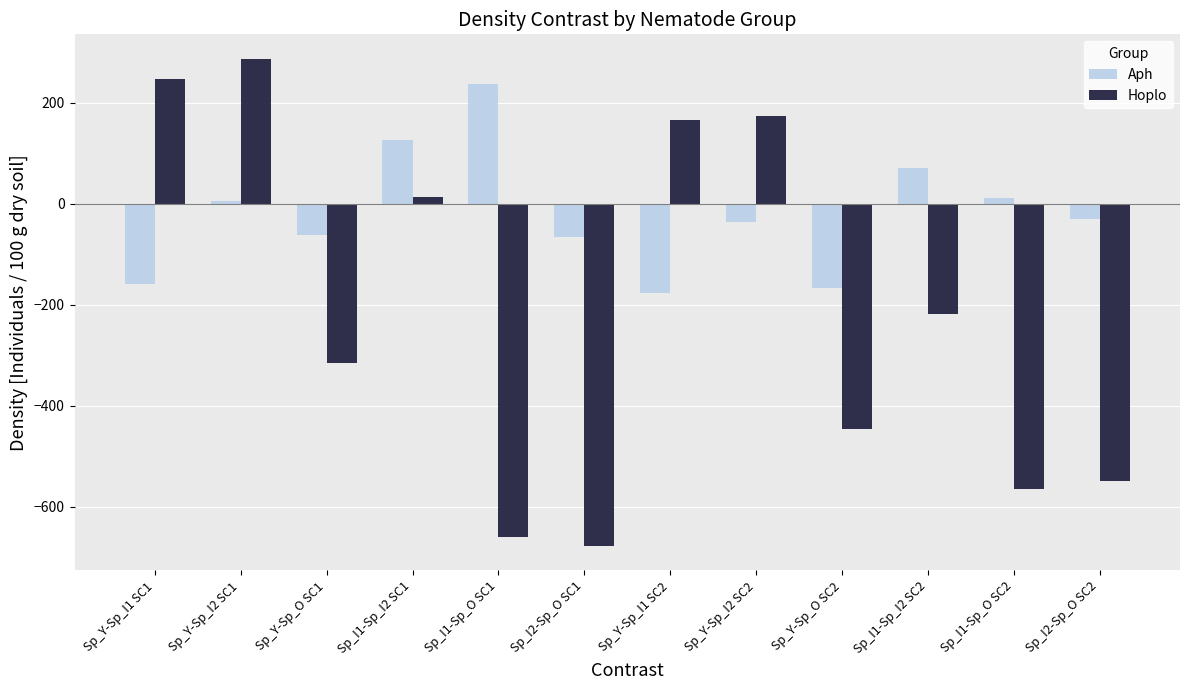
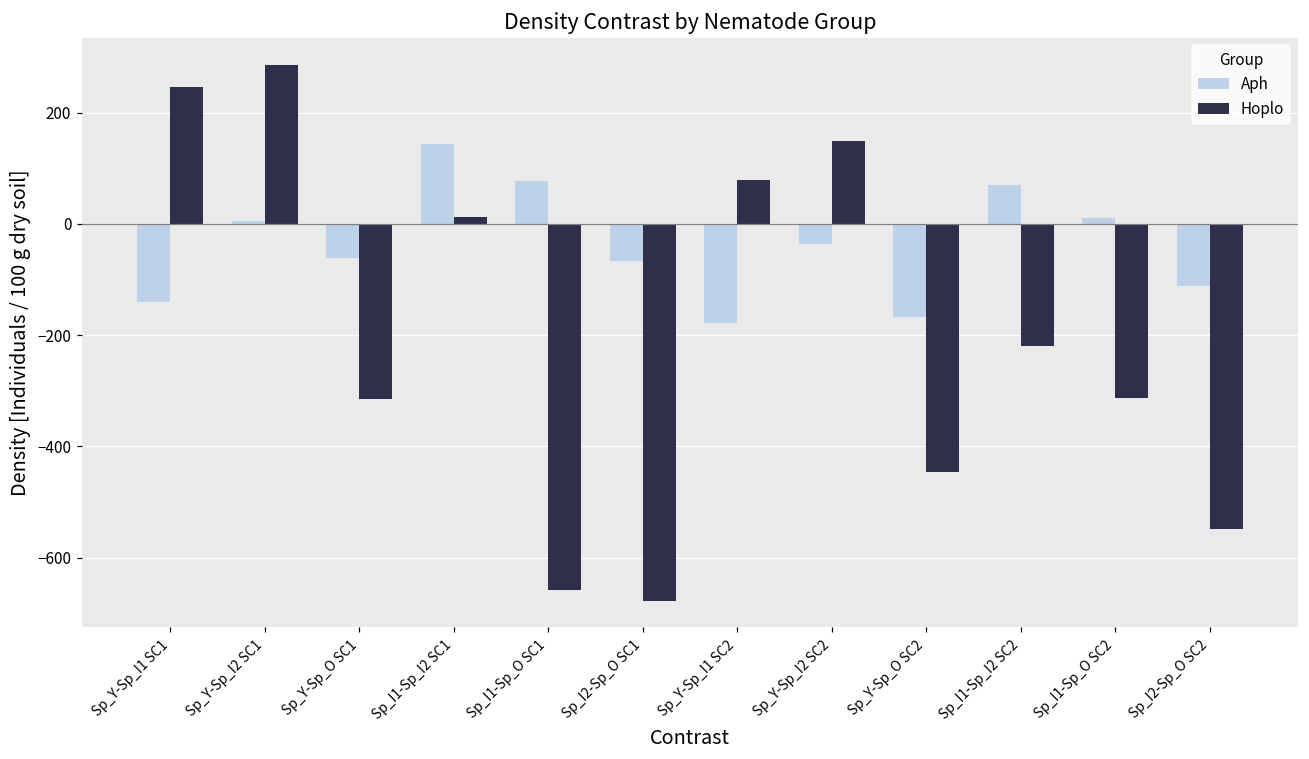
Aph, Sp_Y-Sp_I1 SC1: -160 -> -140
Aph, Sp_I1-Sp_I2 SC1: 130 -> 140
Aph, Sp_I1-Sp_O SC1: 240 -> 80
Hoplo, Sp_Y-Sp_I1 SC2: 170 -> 80
Hoplo, Sp_Y-Sp_I2 SC2: 170 -> 150
Hoplo, Sp_I1-Sp_O SC2: -570 -> -310
Aph, Sp_I2-Sp_O SC2: -30 -> -110
